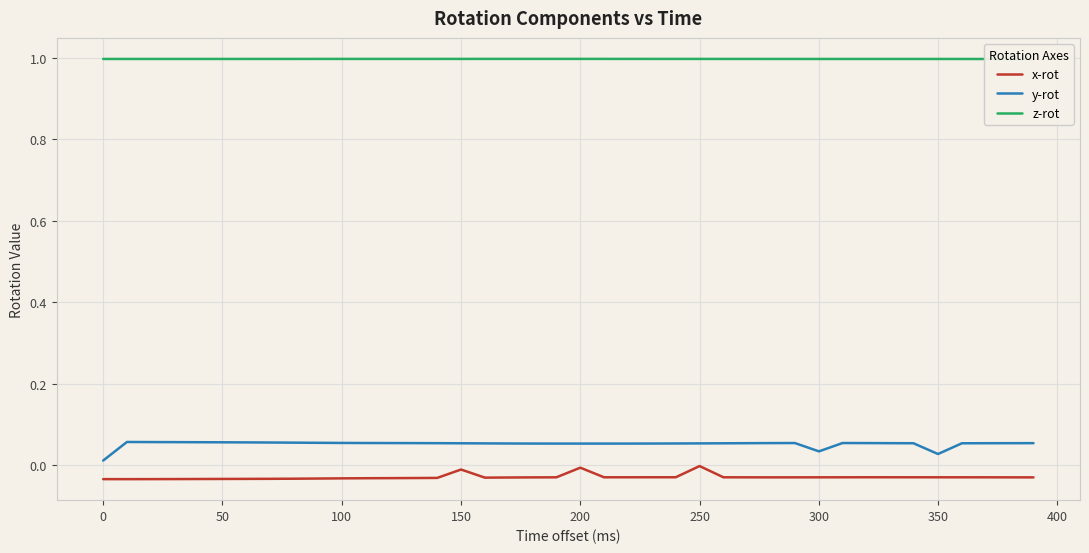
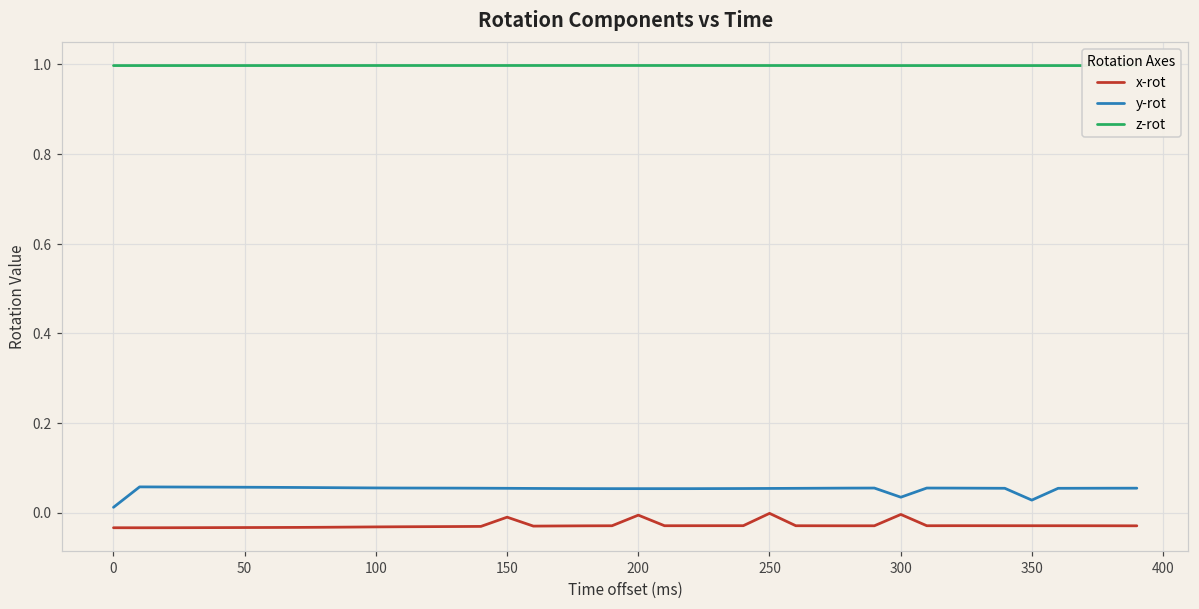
x-rot, 300: -0.03 -> 0.00
